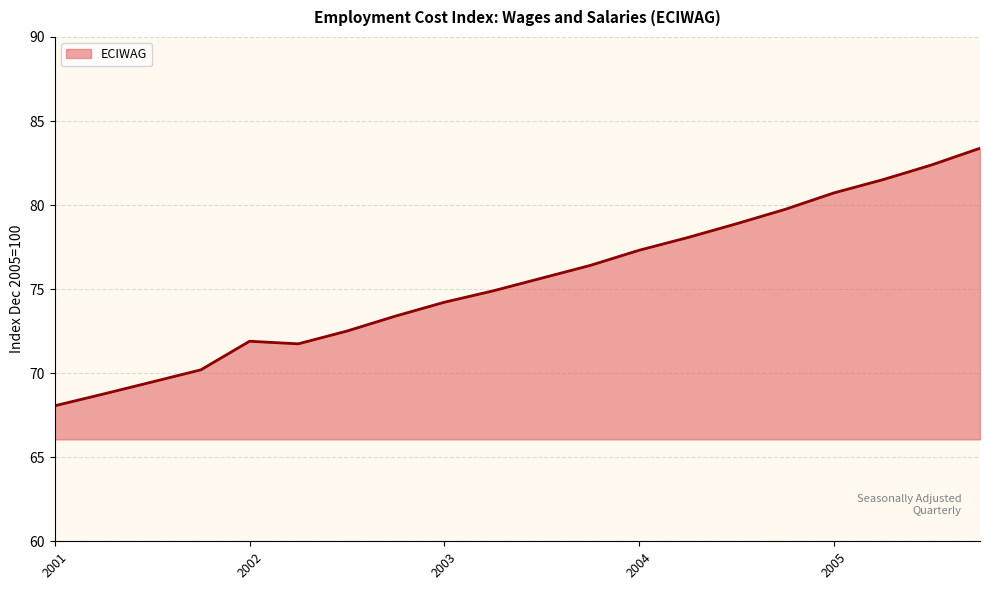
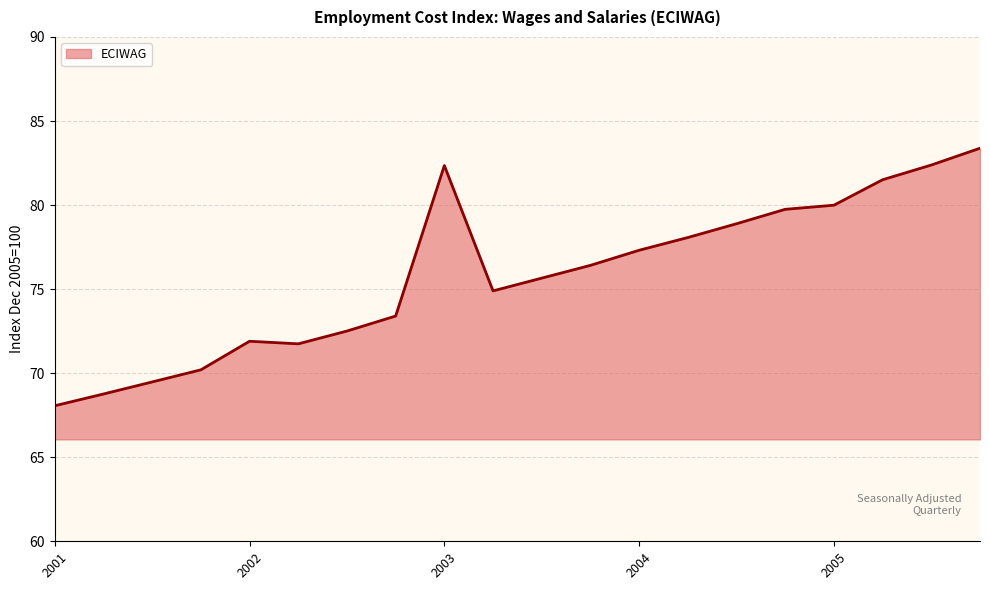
2003: 74.2 -> 82.4
2005: 80.7 -> 80.0
